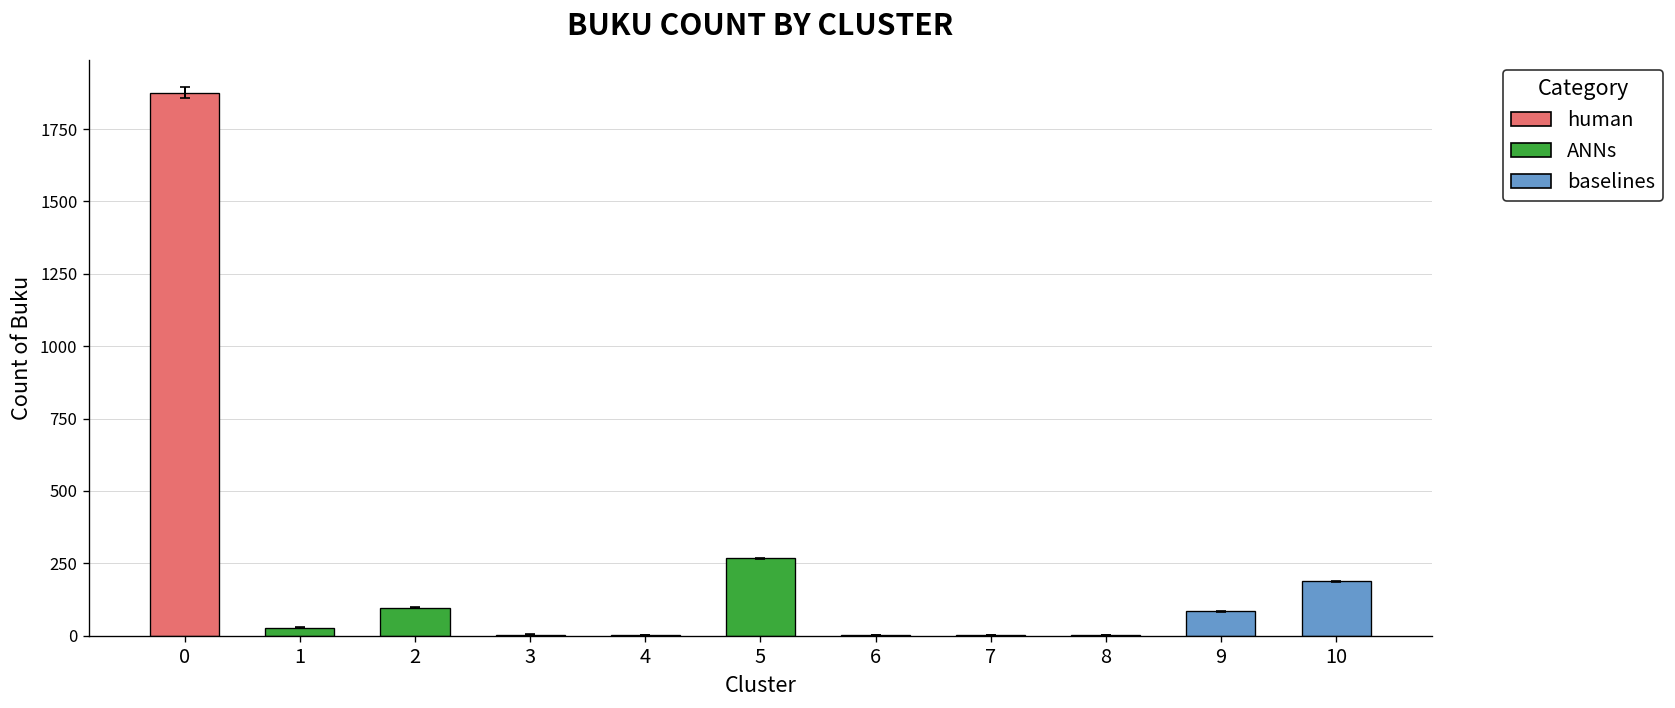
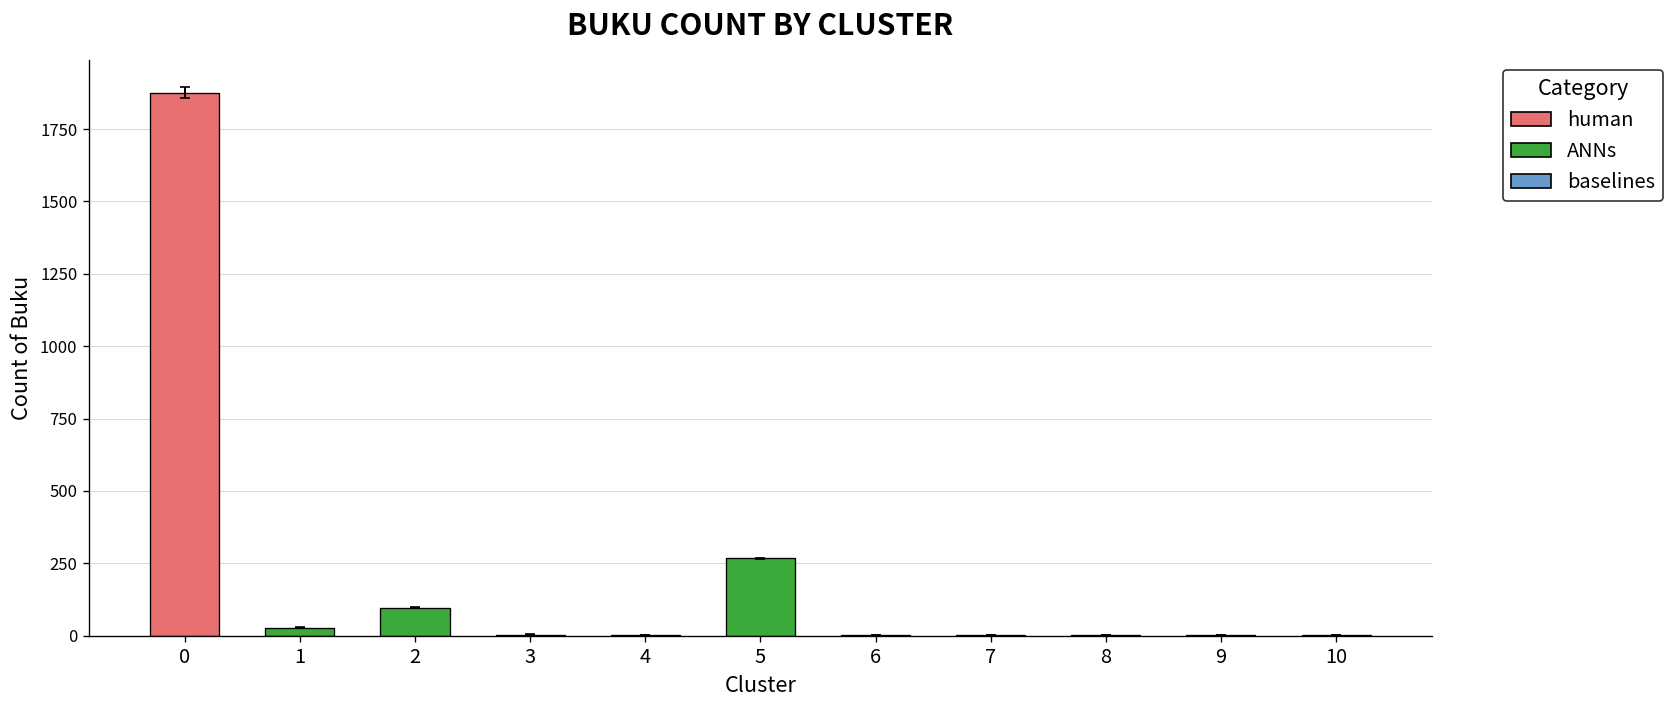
baselines, 9: 80 -> 0
baselines, 10: 190 -> 0
